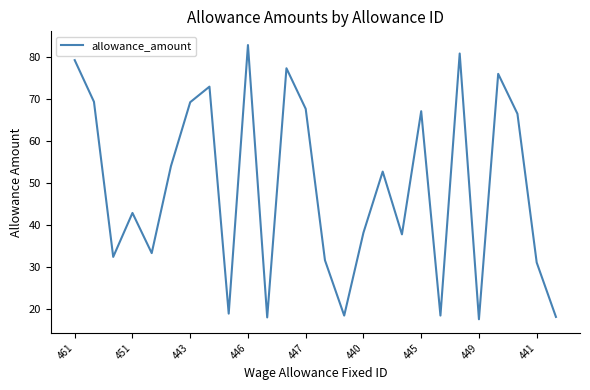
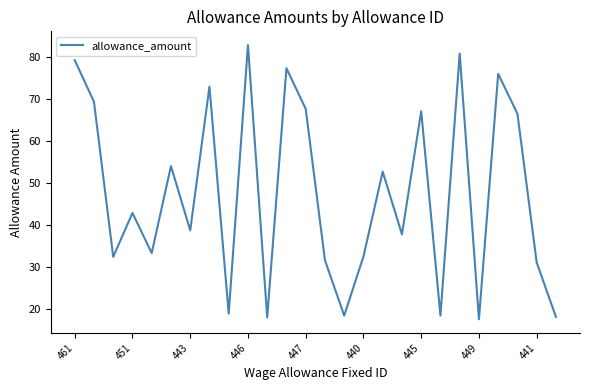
443: 69 -> 39
440: 38 -> 32
